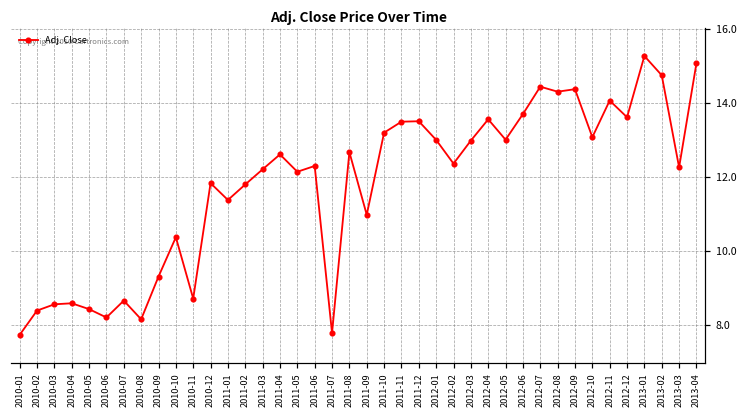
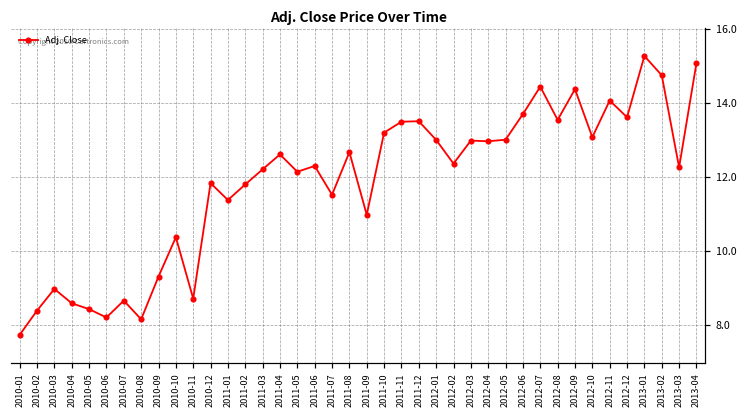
2010-03: 8.6 -> 9.0
2011-07: 7.8 -> 11.5
2012-04: 13.6 -> 13.0
2012-08: 14.3 -> 13.5
